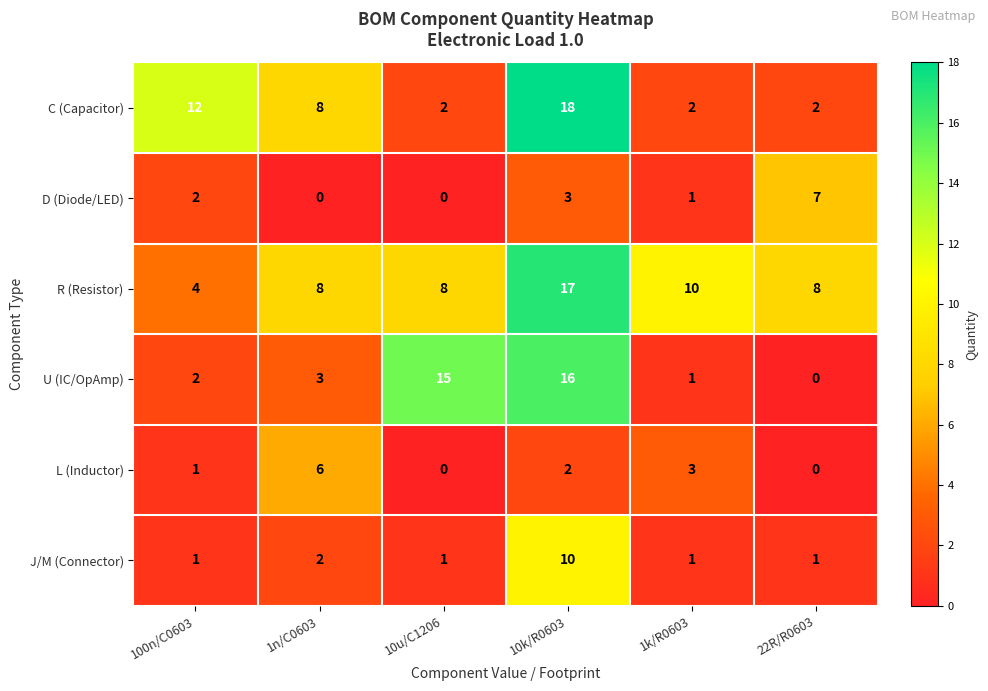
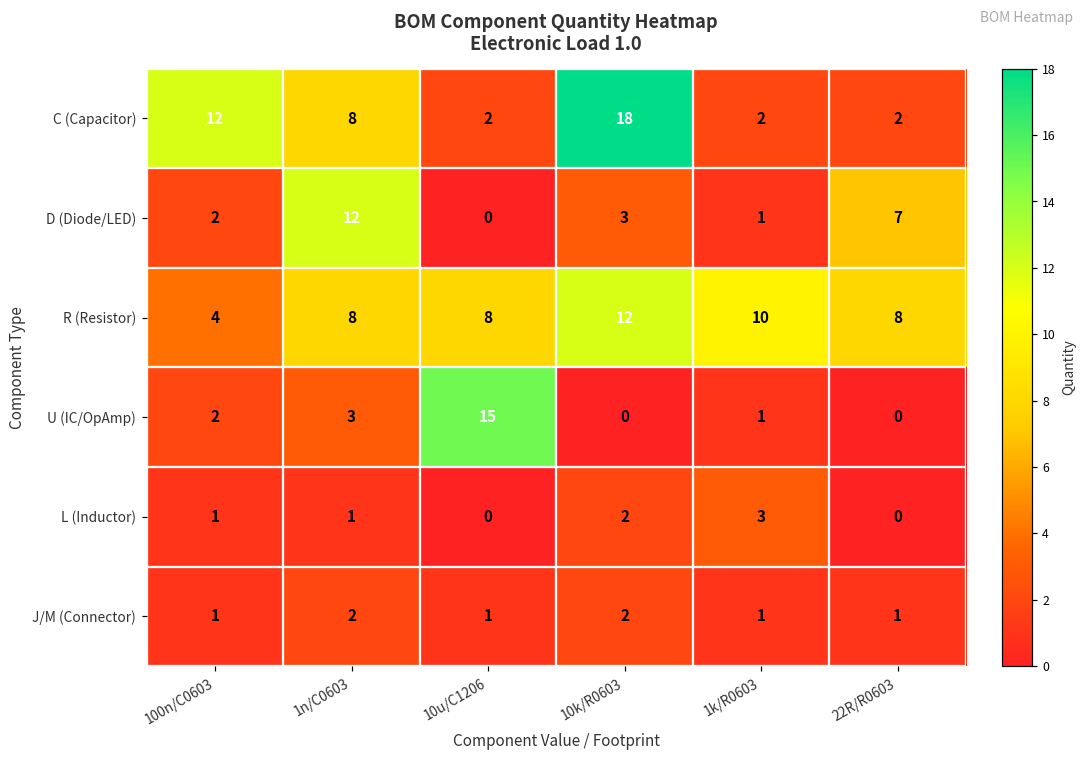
D (Diode/LED), 1n/C0603: 0 -> 12
R (Resistor), 10k/R0603: 17 -> 12
U (IC/OpAmp), 10k/R0603: 16 -> 0
L (Inductor), 1n/C0603: 6 -> 1
J/M (Connector), 10k/R0603: 10 -> 2
